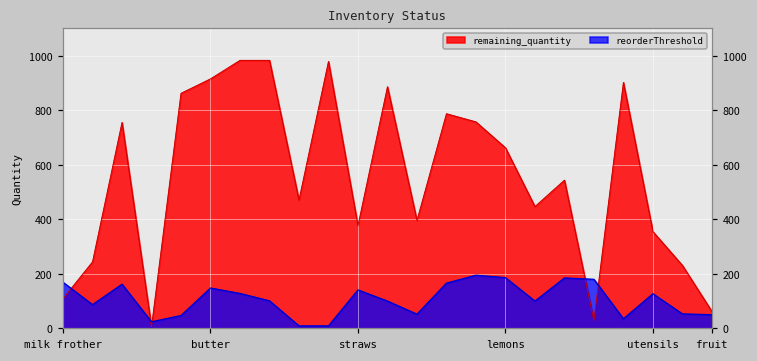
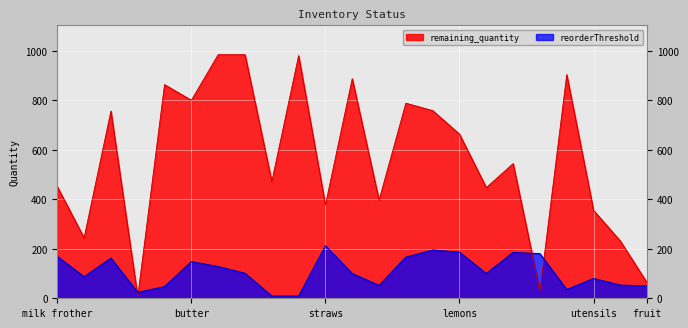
remaining_quantity, milk frother: 110 -> 450
remaining_quantity, butter: 920 -> 800
reorderThreshold, straws: 140 -> 210
reorderThreshold, utensils: 130 -> 80
